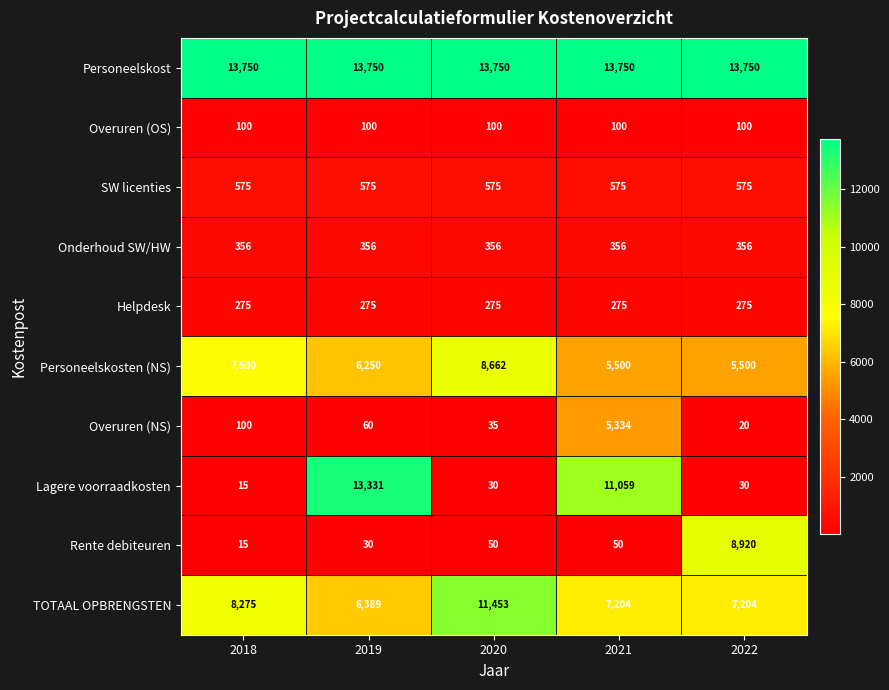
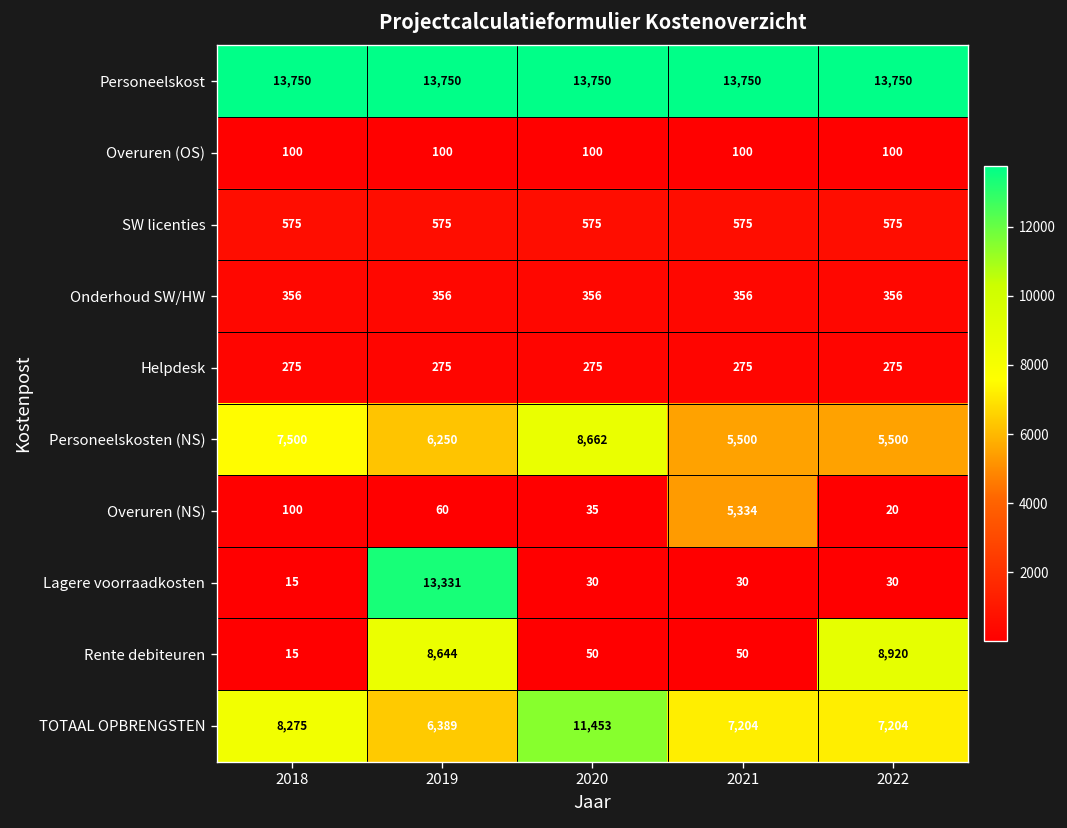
Lagere voorraadkosten, 2021: 11,059 -> 30
Rente debiteuren, 2019: 30 -> 8,644
